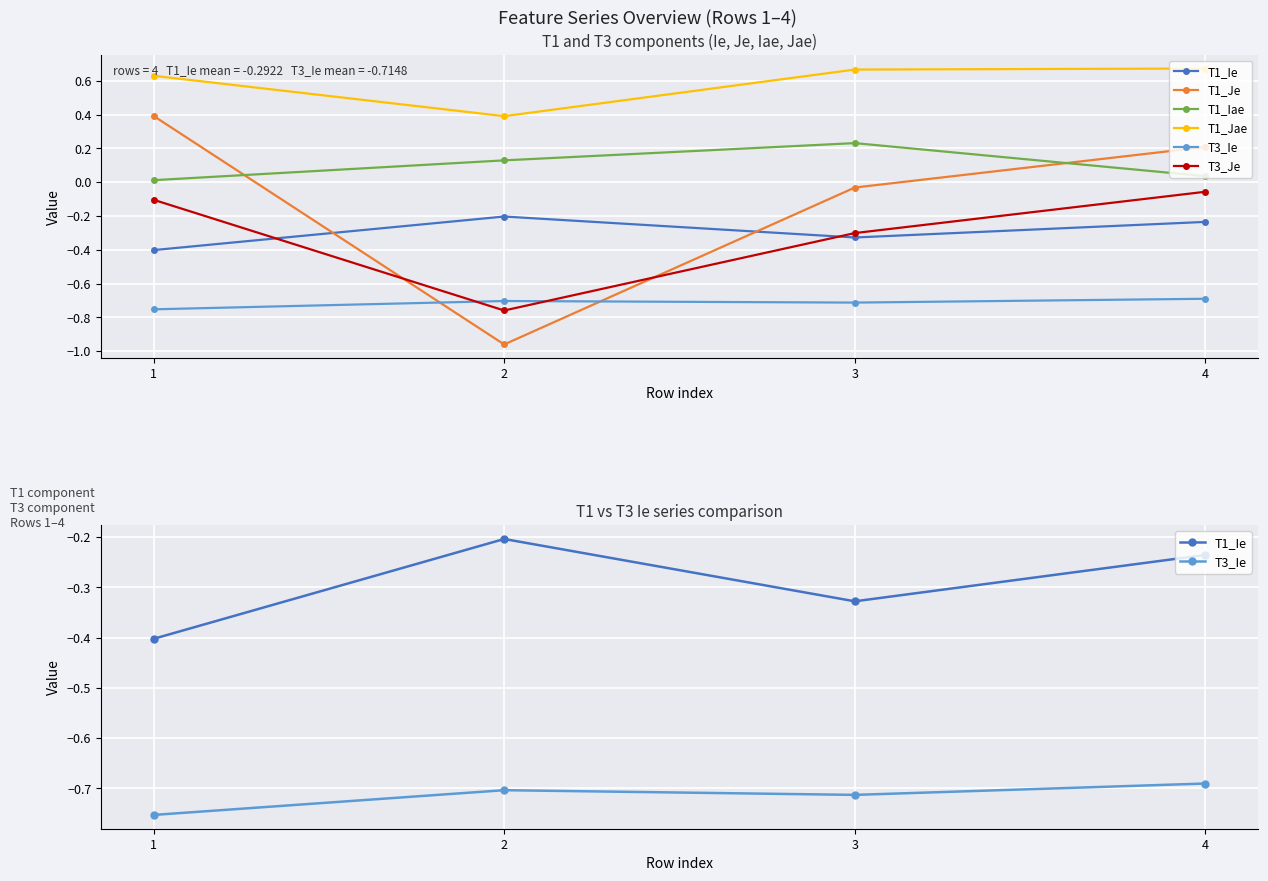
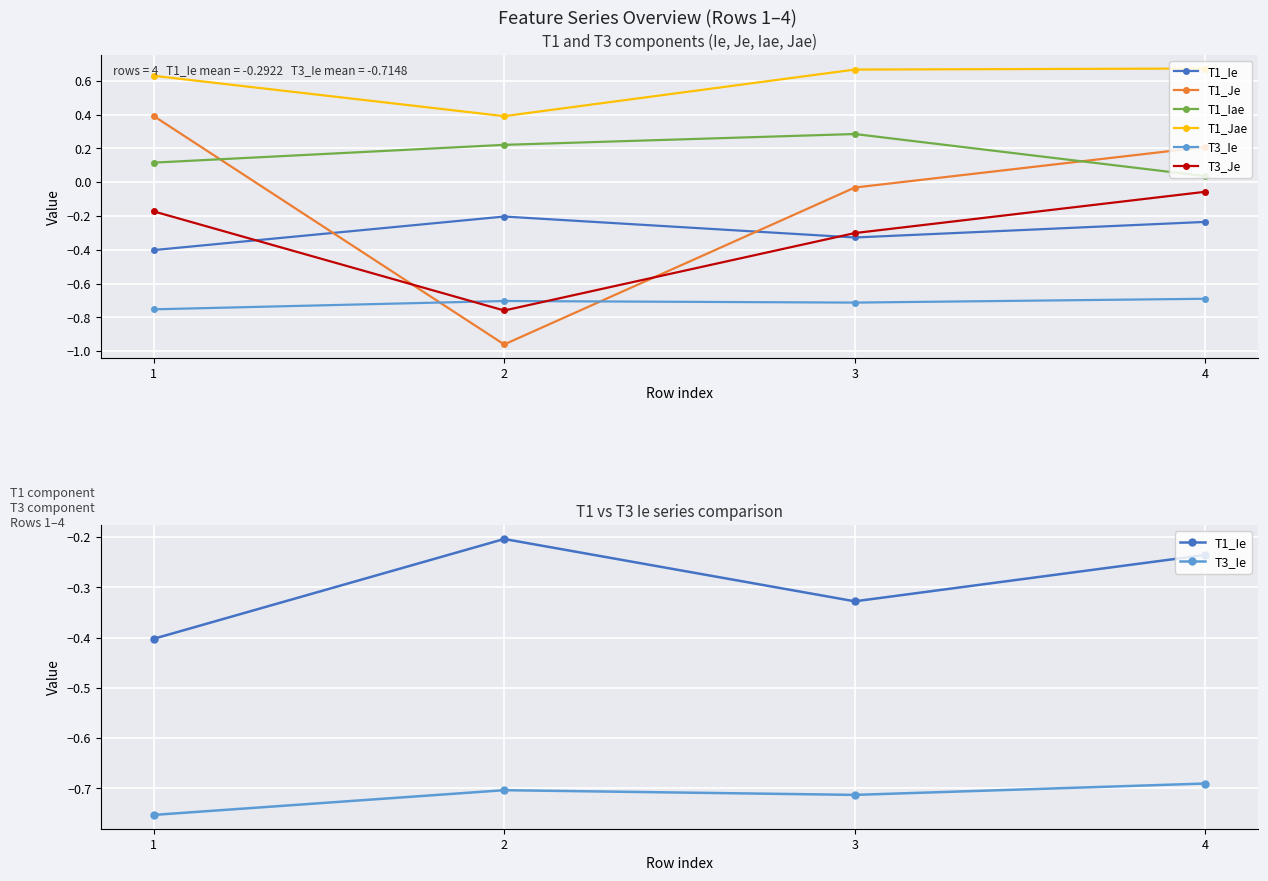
T1 and T3 components (Ie, Je, Iae, Jae), T1_Iae, 1: 0.01 -> 0.12
T1 and T3 components (Ie, Je, Iae, Jae), T3_Je, 1: -0.10 -> -0.17
T1 and T3 components (Ie, Je, Iae, Jae), T1_Iae, 2: 0.13 -> 0.22
T1 and T3 components (Ie, Je, Iae, Jae), T1_Iae, 3: 0.23 -> 0.28
